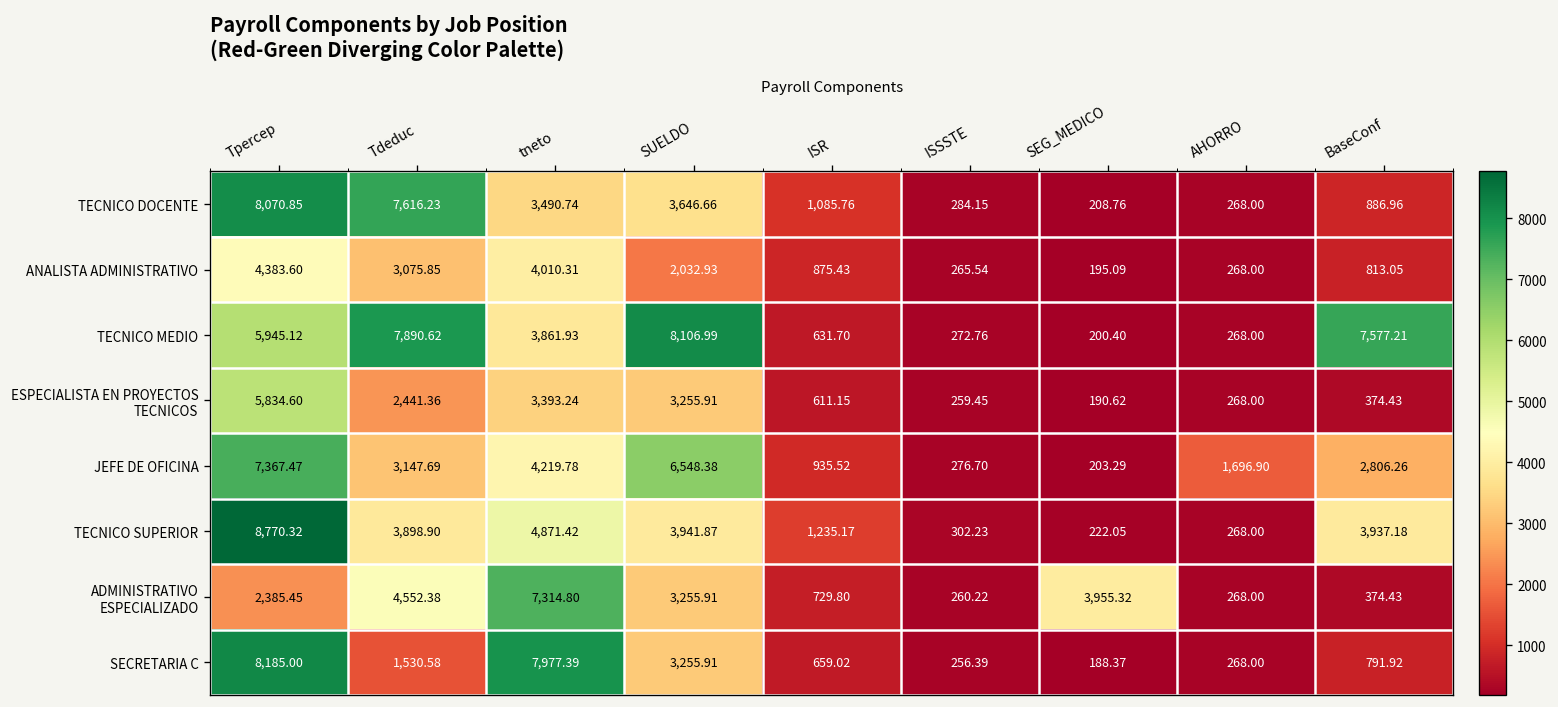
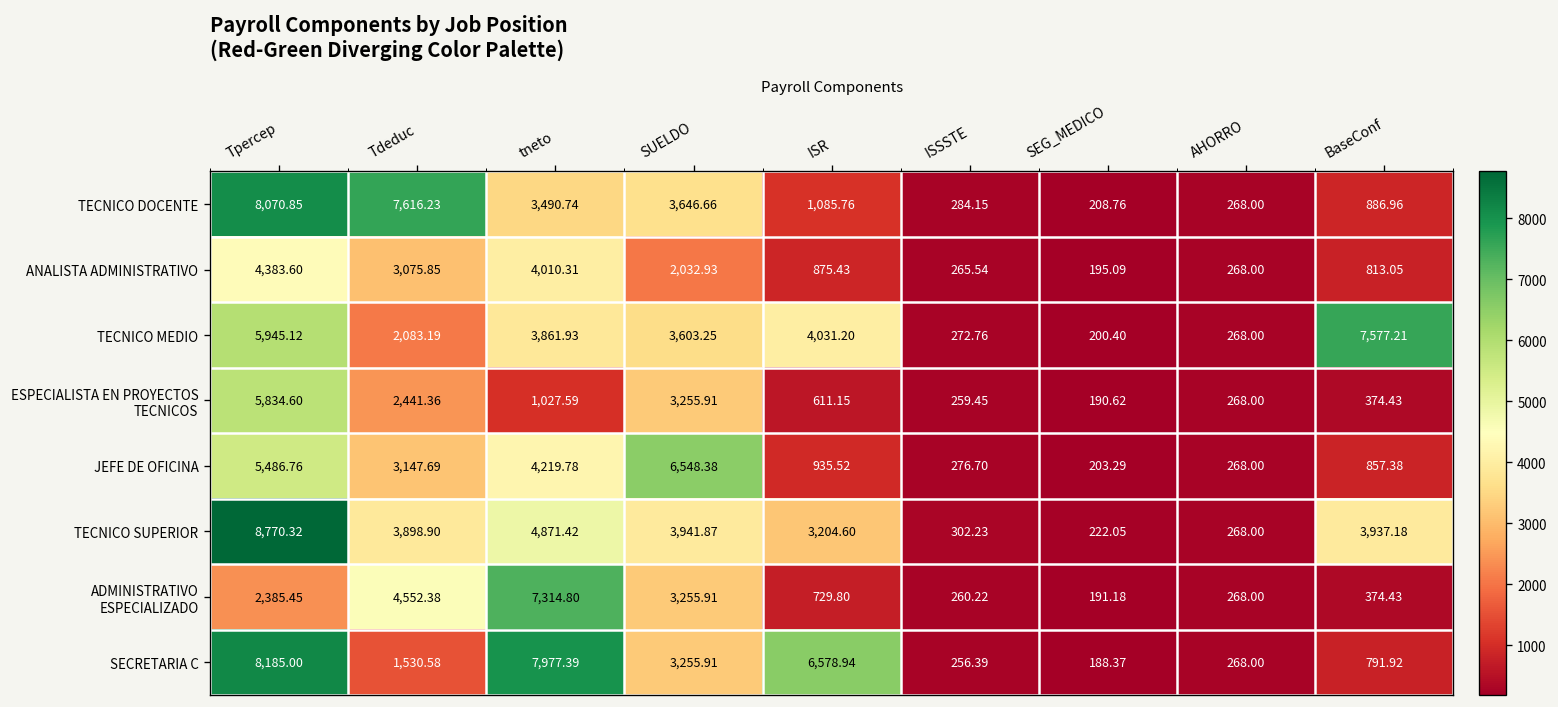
TECNICO MEDIO, Tdeduc: 7,890.62 -> 2,083.19
TECNICO MEDIO, SUELDO: 8,106.99 -> 3,603.25
TECNICO MEDIO, ISR: 631.70 -> 4,031.20
ESPECIALISTA EN PROYECTOS TECNICOS, tneto: 3,393.24 -> 1,027.59
JEFE DE OFICINA, Tpercep: 7,367.47 -> 5,486.76
JEFE DE OFICINA, AHORRO: 1,696.90 -> 268.00
JEFE DE OFICINA, BaseConf: 2,806.26 -> 857.38
TECNICO SUPERIOR, ISR: 1,235.17 -> 3,204.60
ADMINISTRATIVO ESPECIALIZADO, SEG_MEDICO: 3,955.32 -> 191.18
SECRETARIA C, ISR: 659.02 -> 6,578.94
